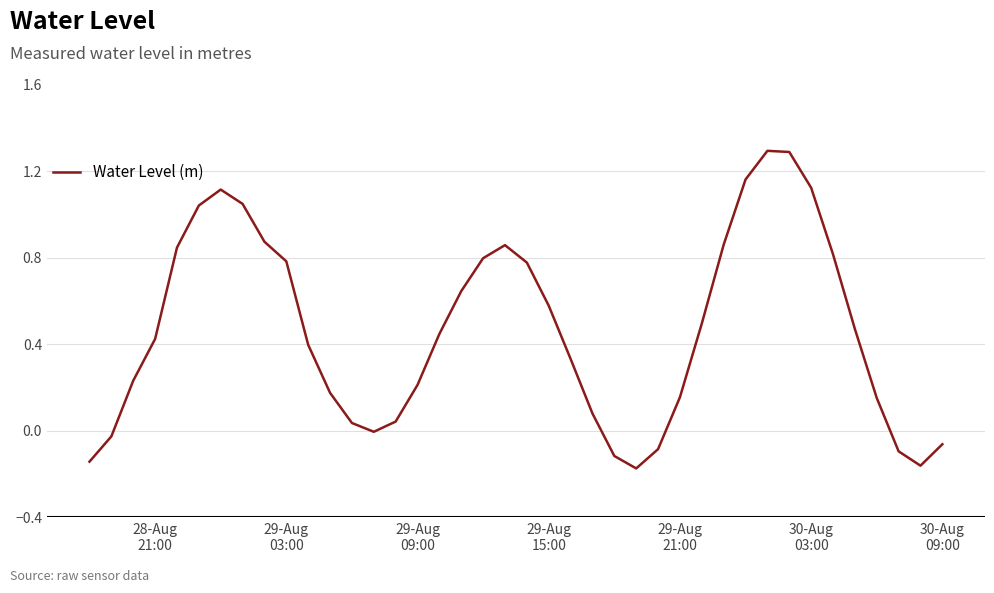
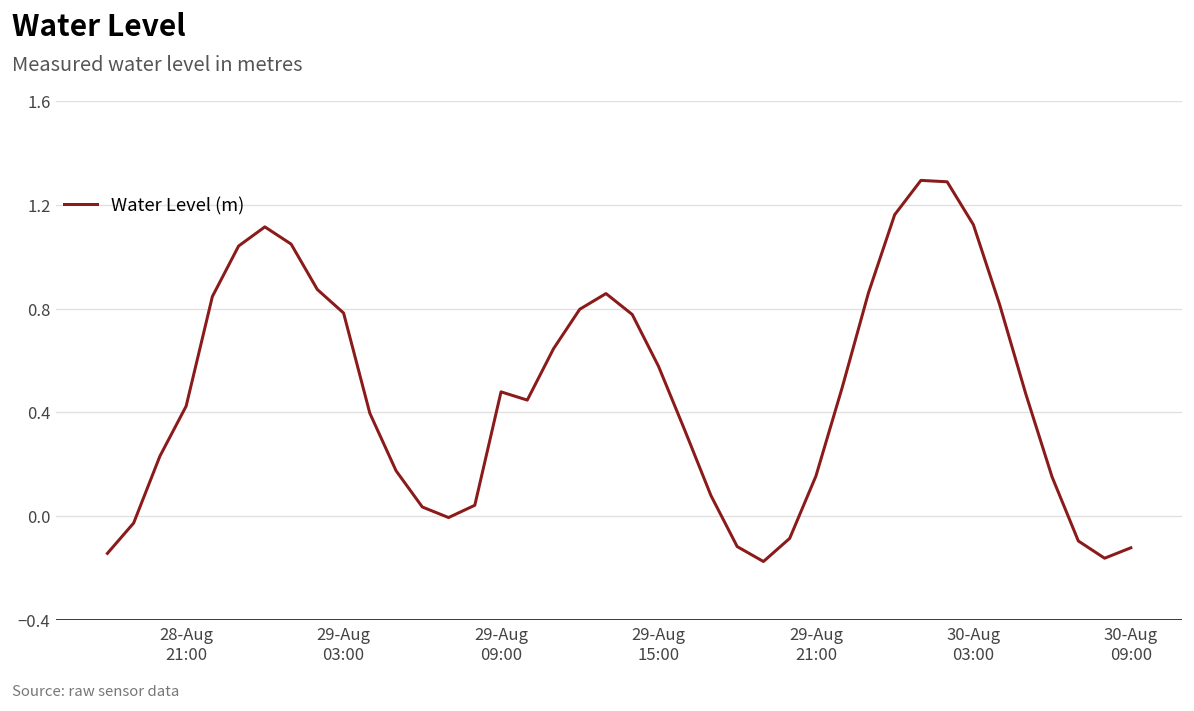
29-Aug 09:00: 0.21 -> 0.48
30-Aug 09:00: -0.06 -> -0.12
